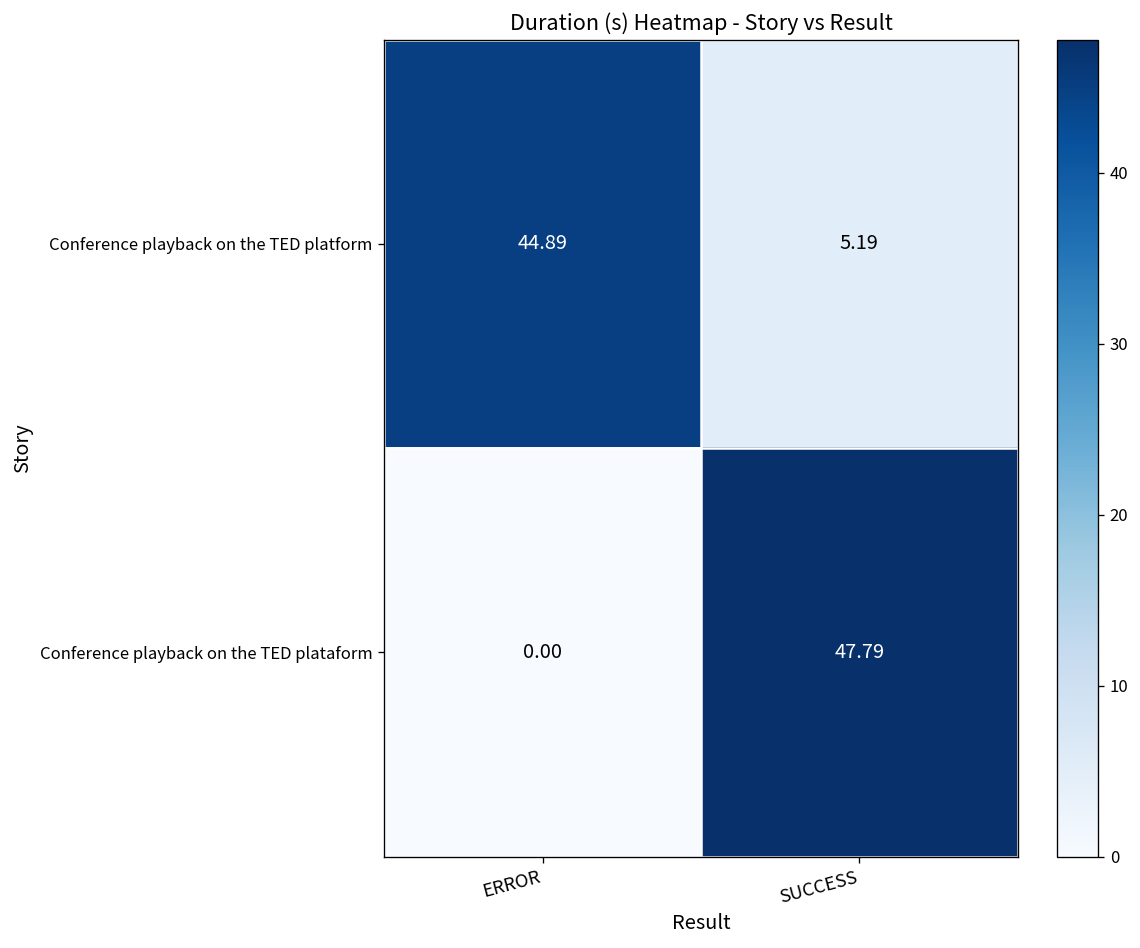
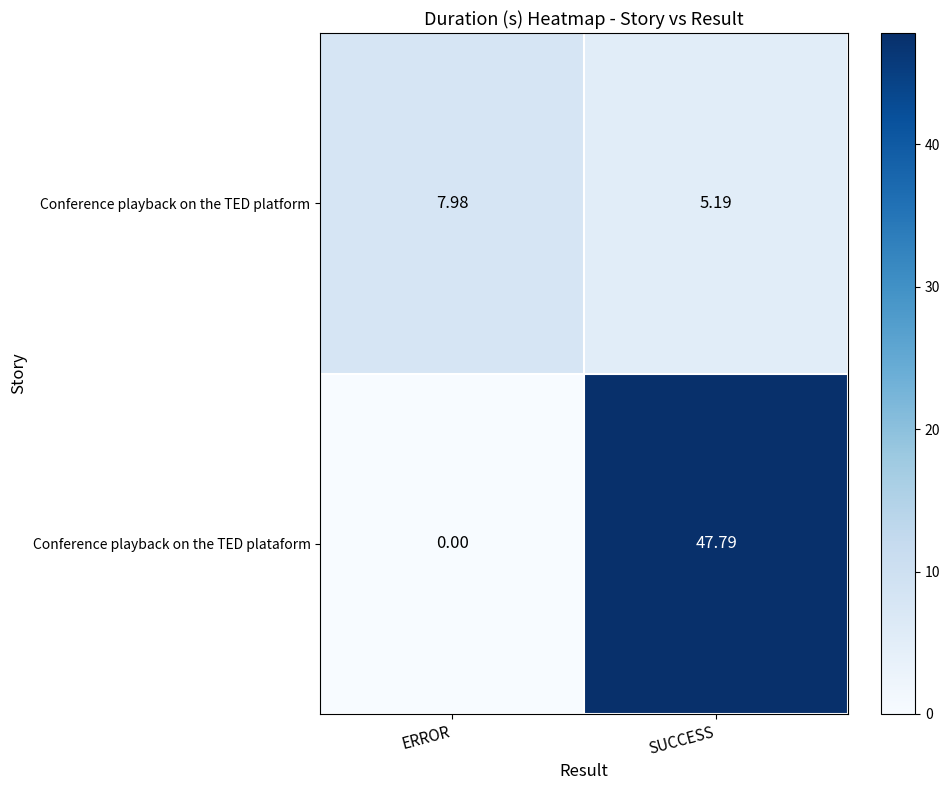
Conference playback on the TED platform, ERROR: 44.89 -> 7.98
